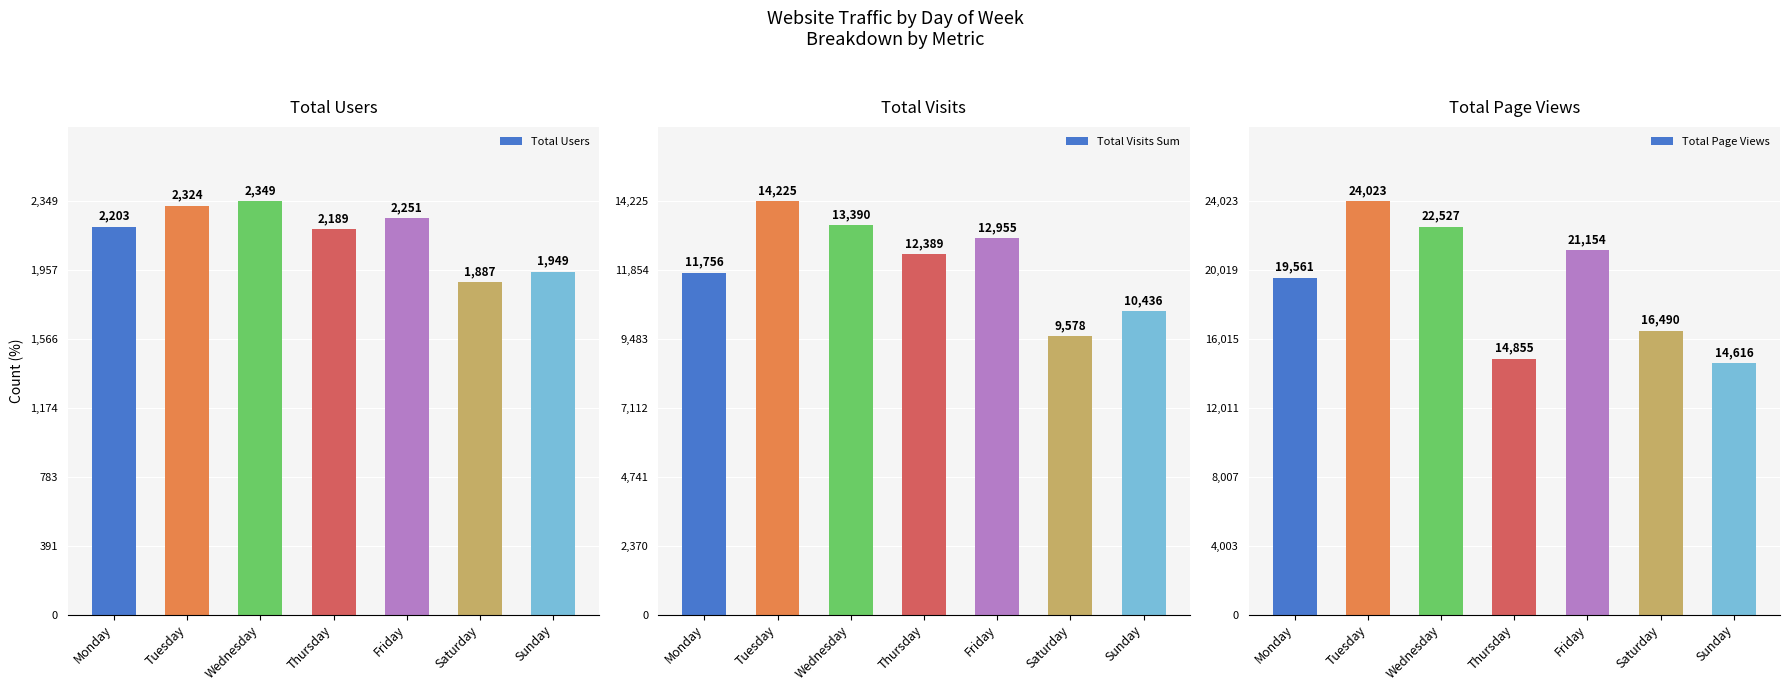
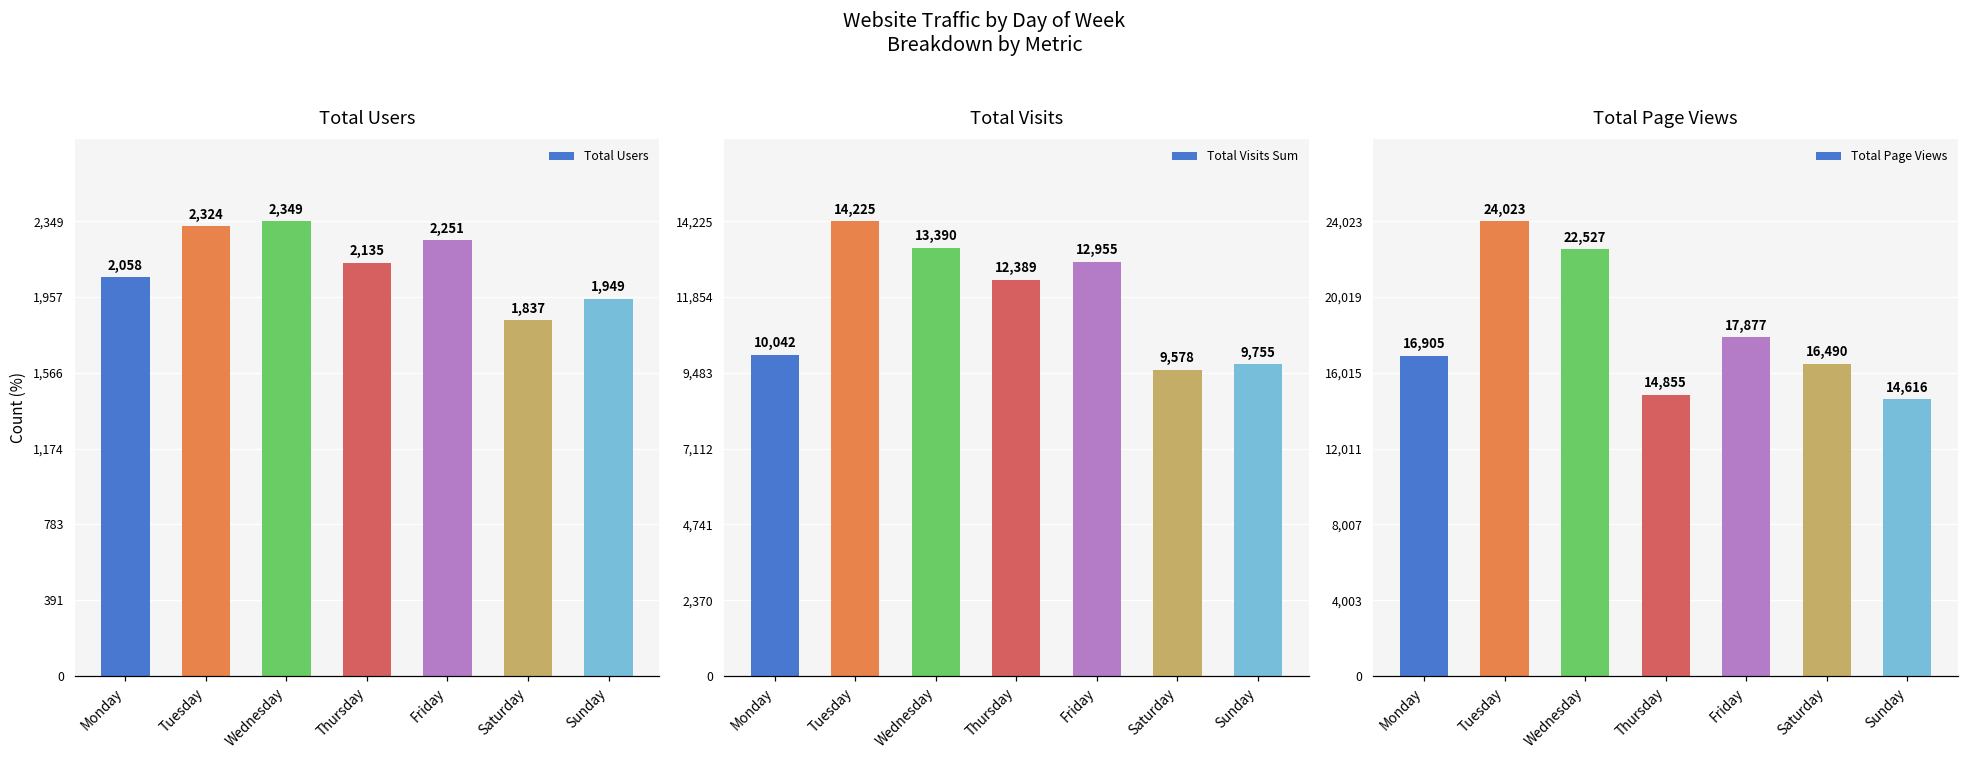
Total Users, Monday: 2,203 -> 2,058
Total Users, Thursday: 2,189 -> 2,135
Total Users, Saturday: 1,887 -> 1,837
Total Visits, Monday: 11,756 -> 10,042
Total Visits, Sunday: 10,436 -> 9,755
Total Page Views, Monday: 19,561 -> 16,905
Total Page Views, Friday: 21,154 -> 17,877
